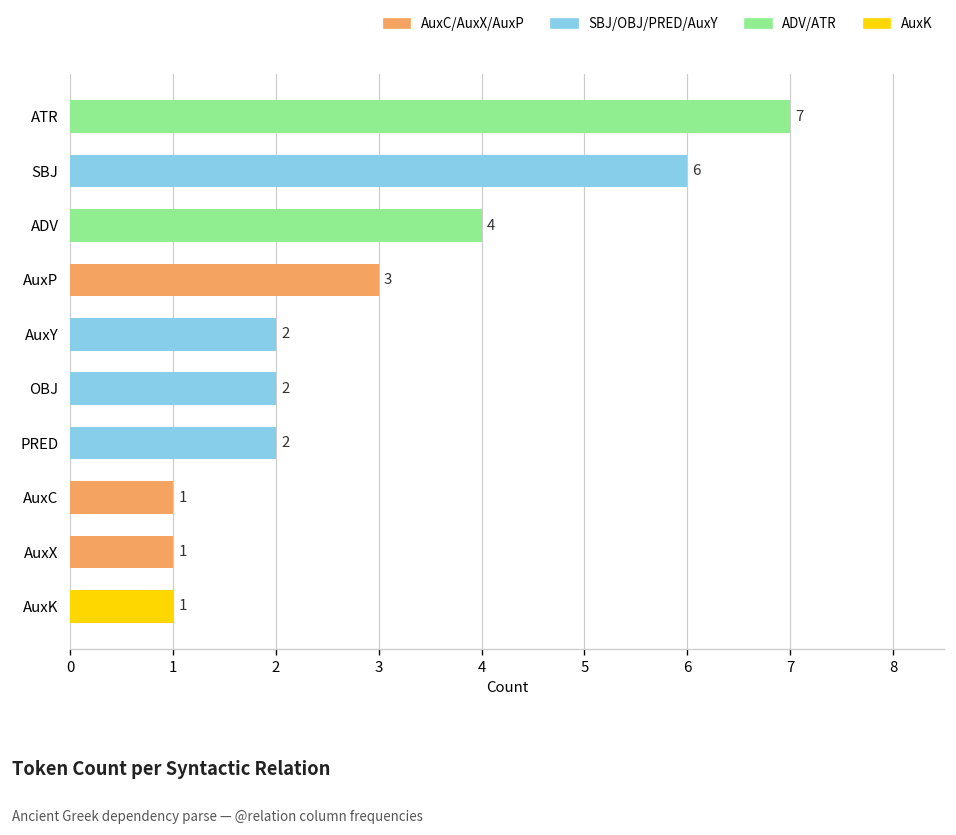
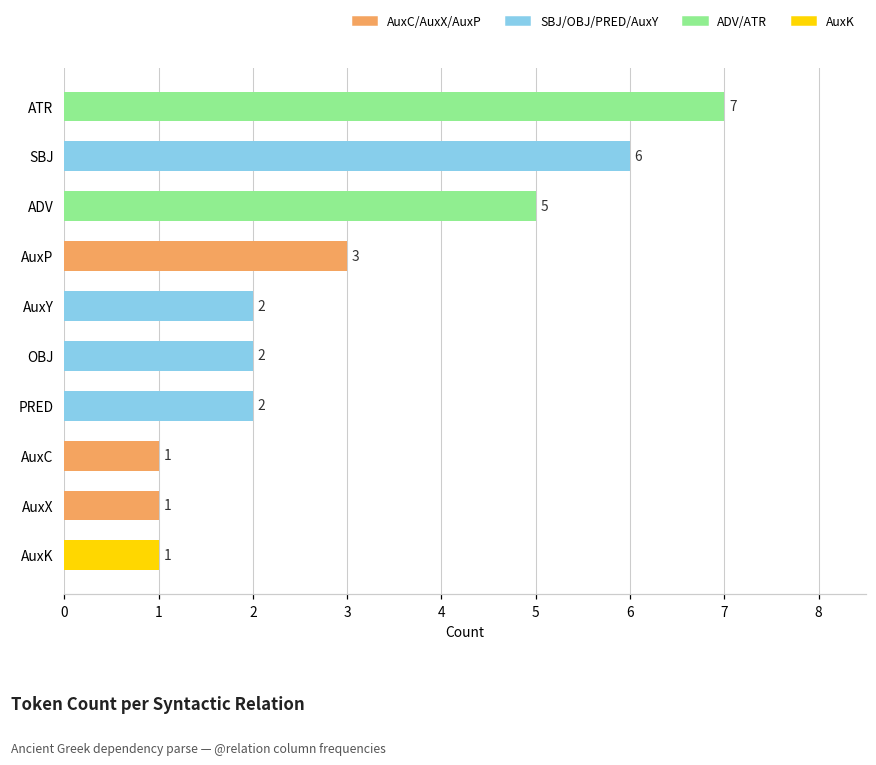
ADV: 4 -> 5
